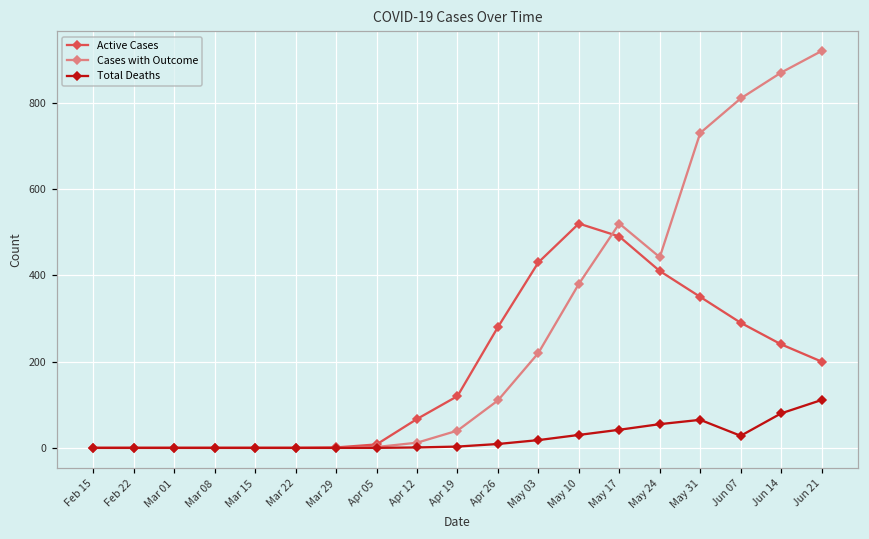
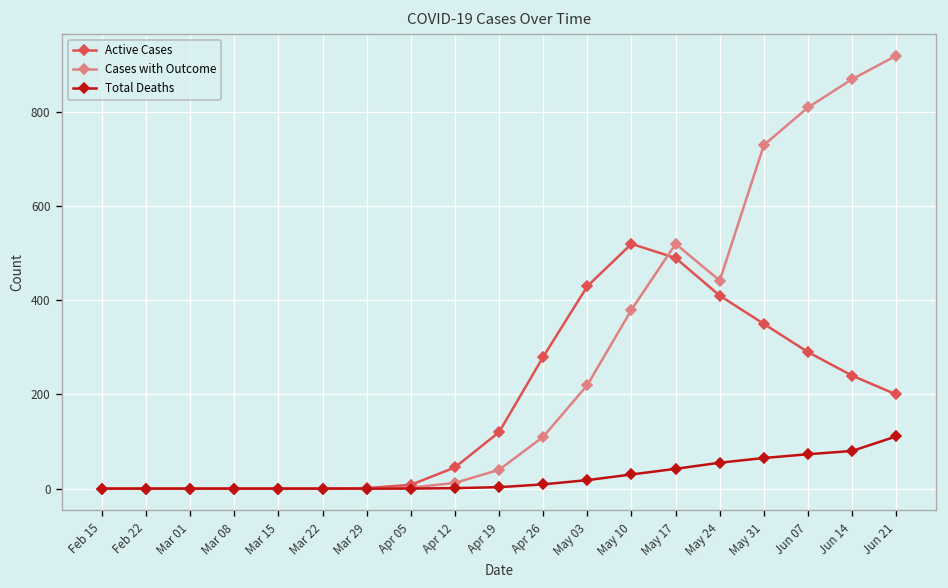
Active Cases, Apr 12: 70 -> 50
Total Deaths, Jun 07: 30 -> 70
